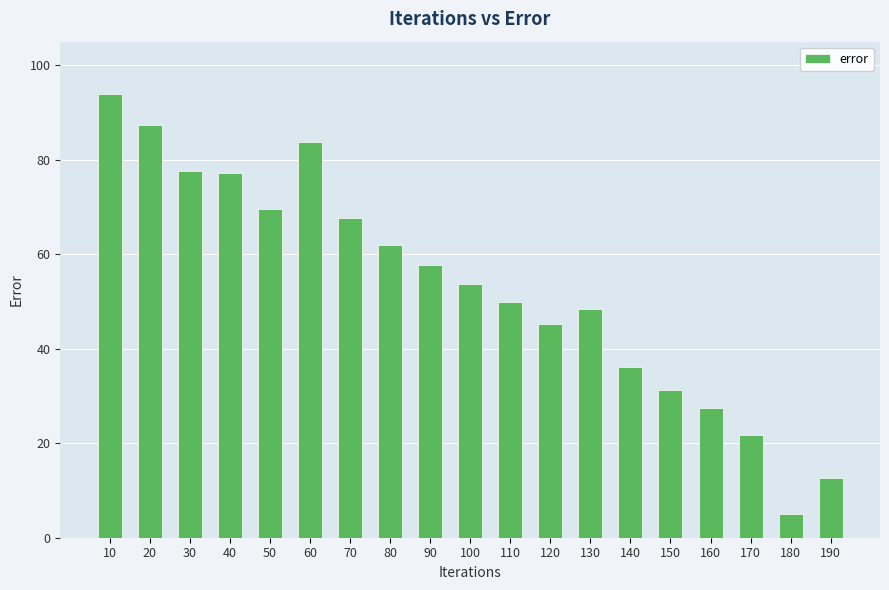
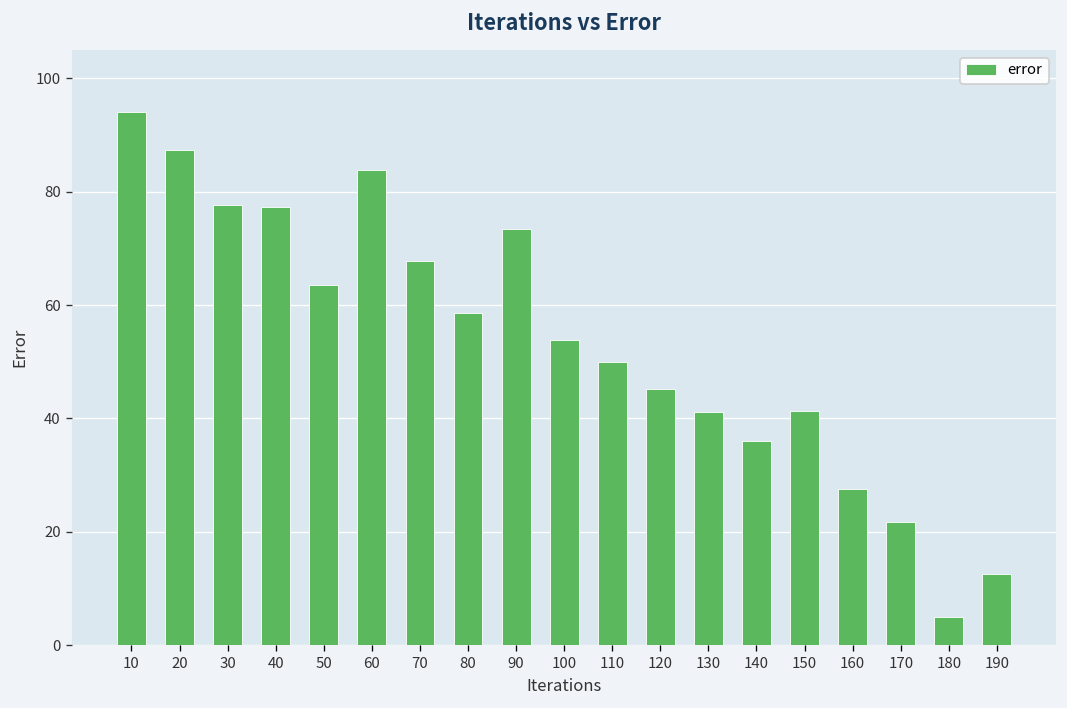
50: 70 -> 64
80: 62 -> 59
90: 58 -> 73
130: 48 -> 41
150: 31 -> 41
